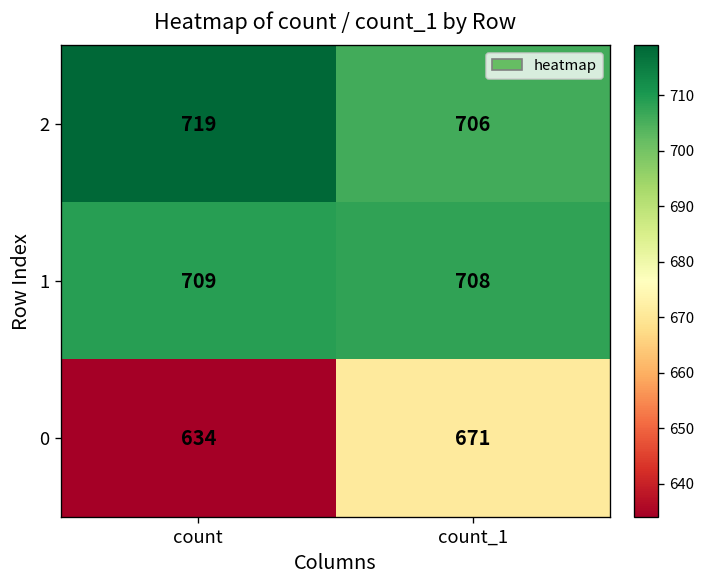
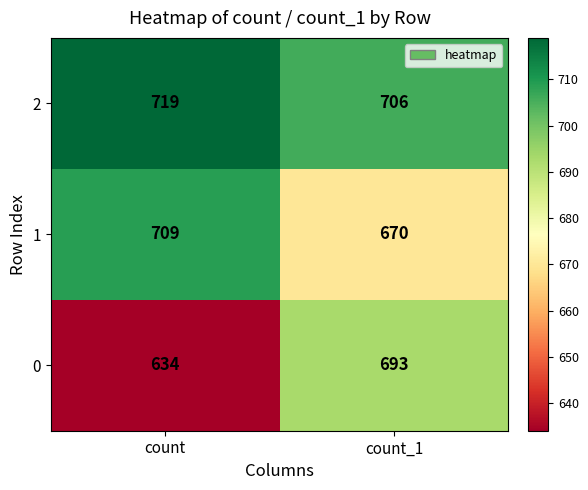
1, count_1: 708 -> 670
0, count_1: 671 -> 693
